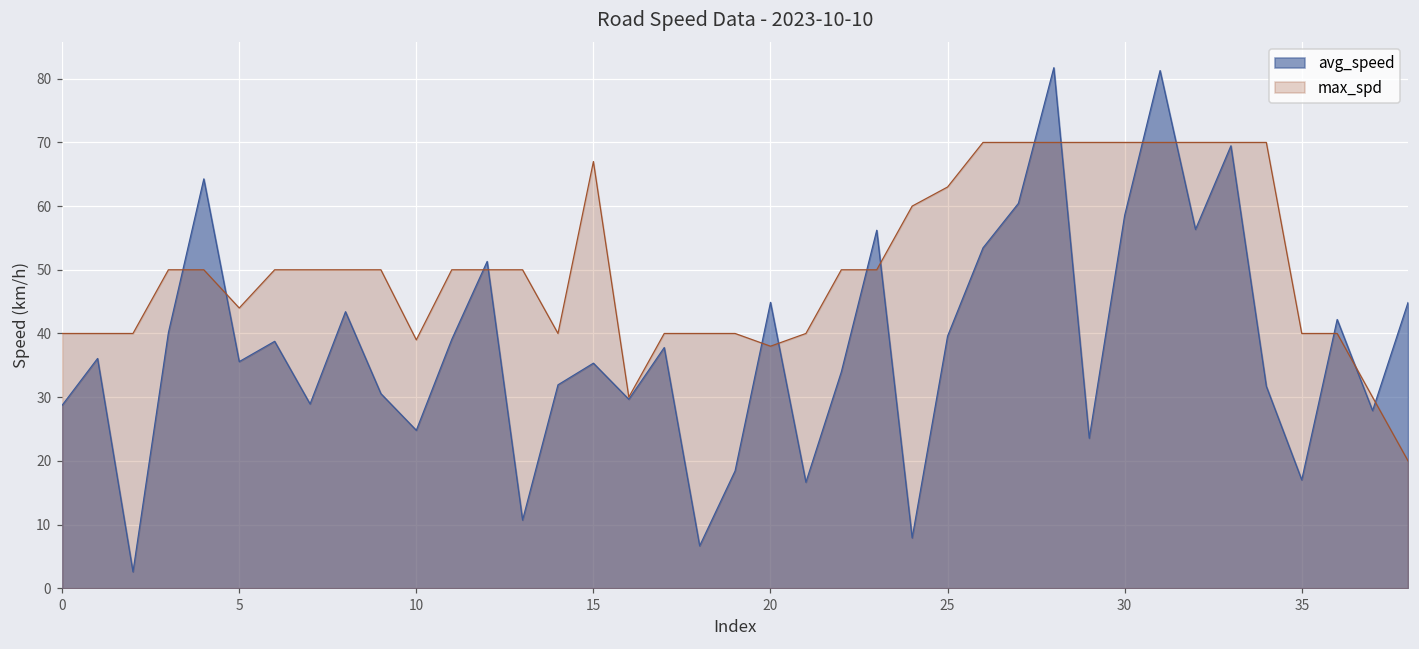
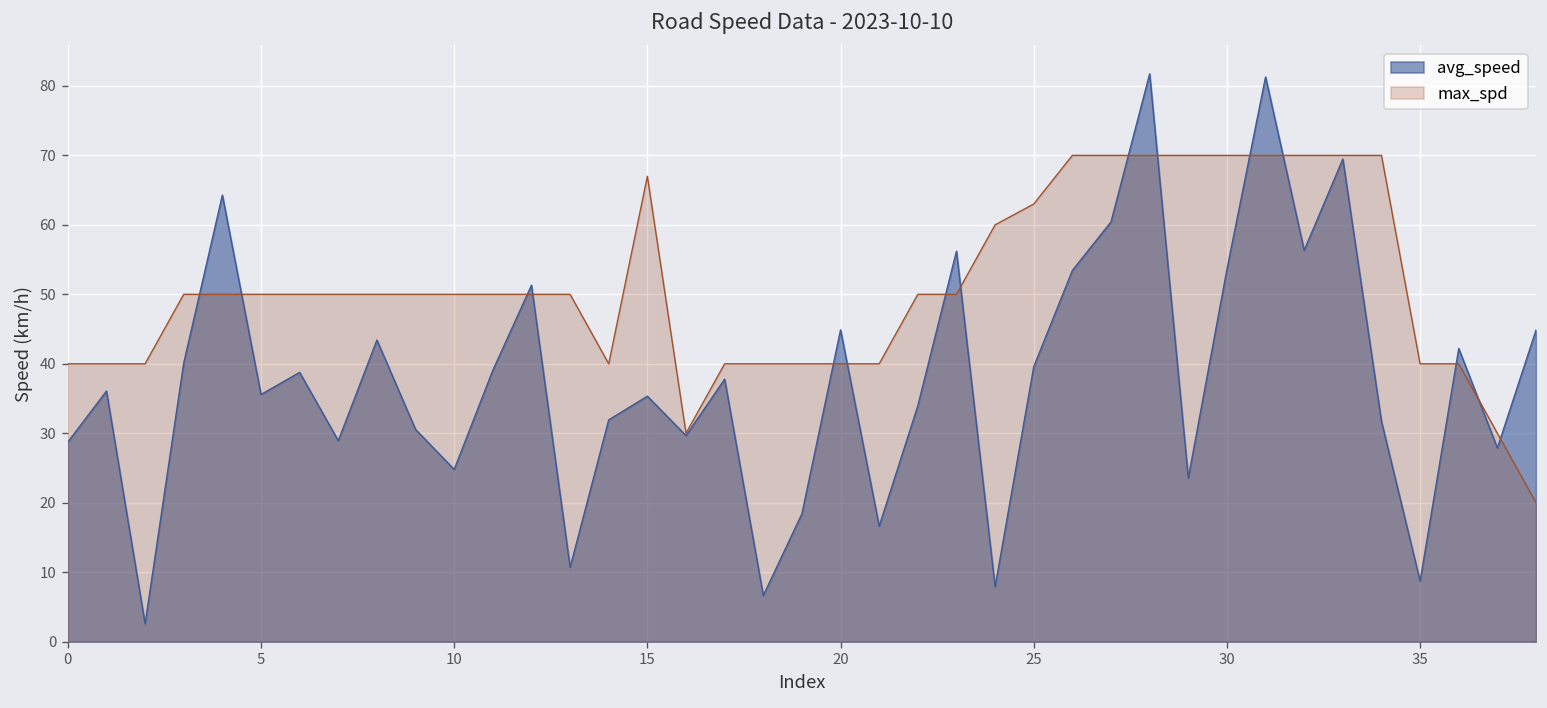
max_spd, 5: 44 -> 50
max_spd, 10: 39 -> 50
max_spd, 20: 38 -> 40
avg_speed, 30: 59 -> 54
avg_speed, 35: 17 -> 9
